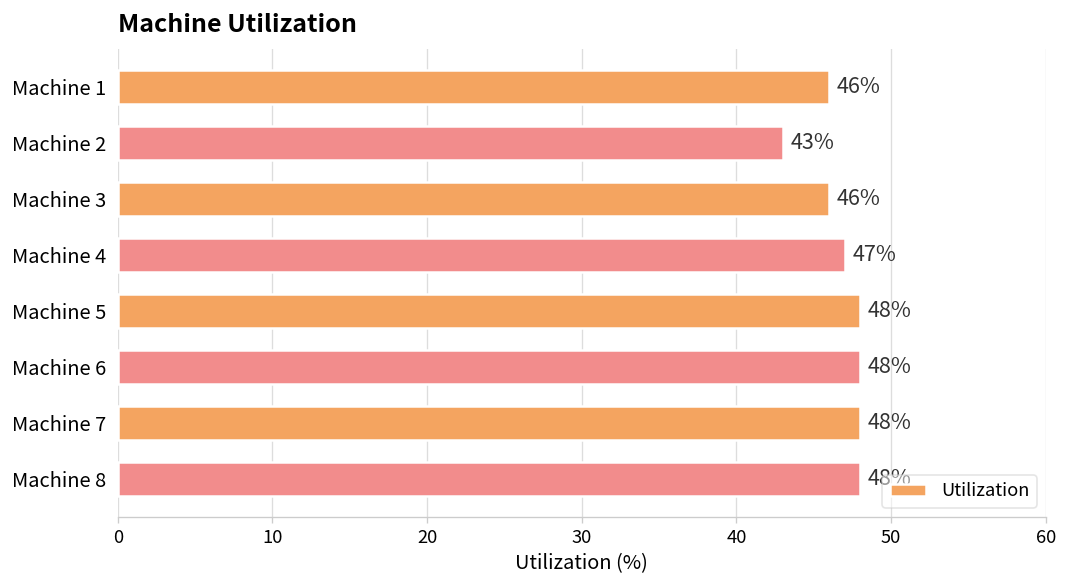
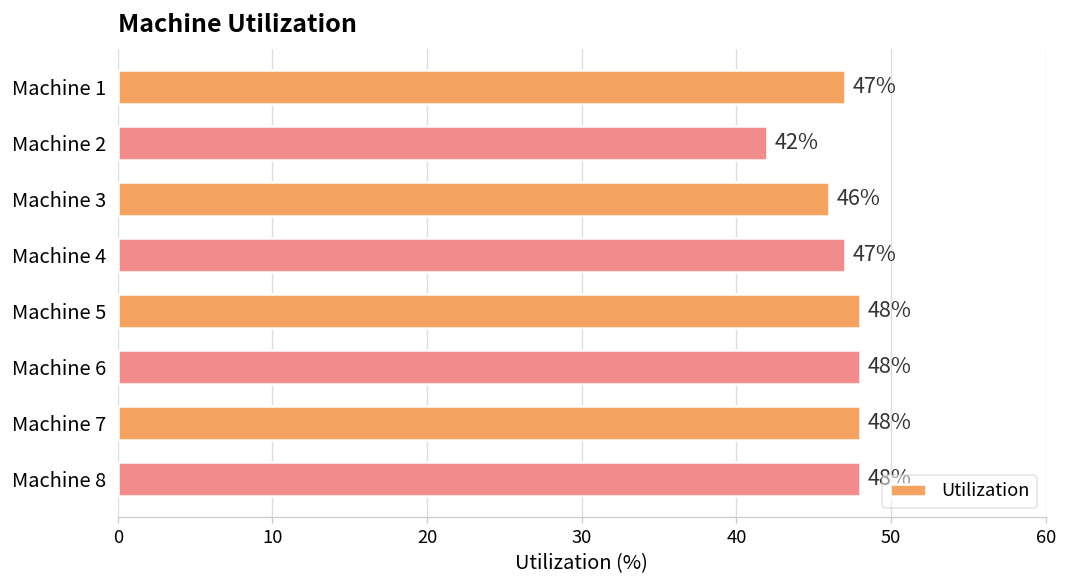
Machine 1: 46% -> 47%
Machine 2: 43% -> 42%
